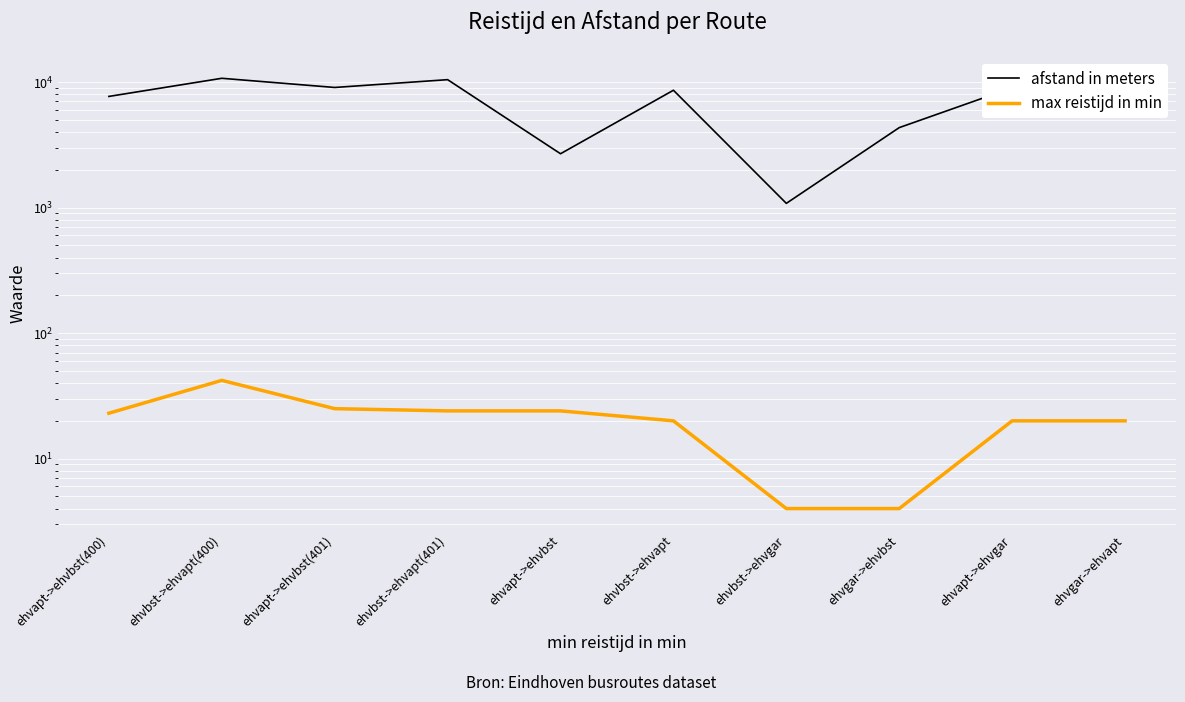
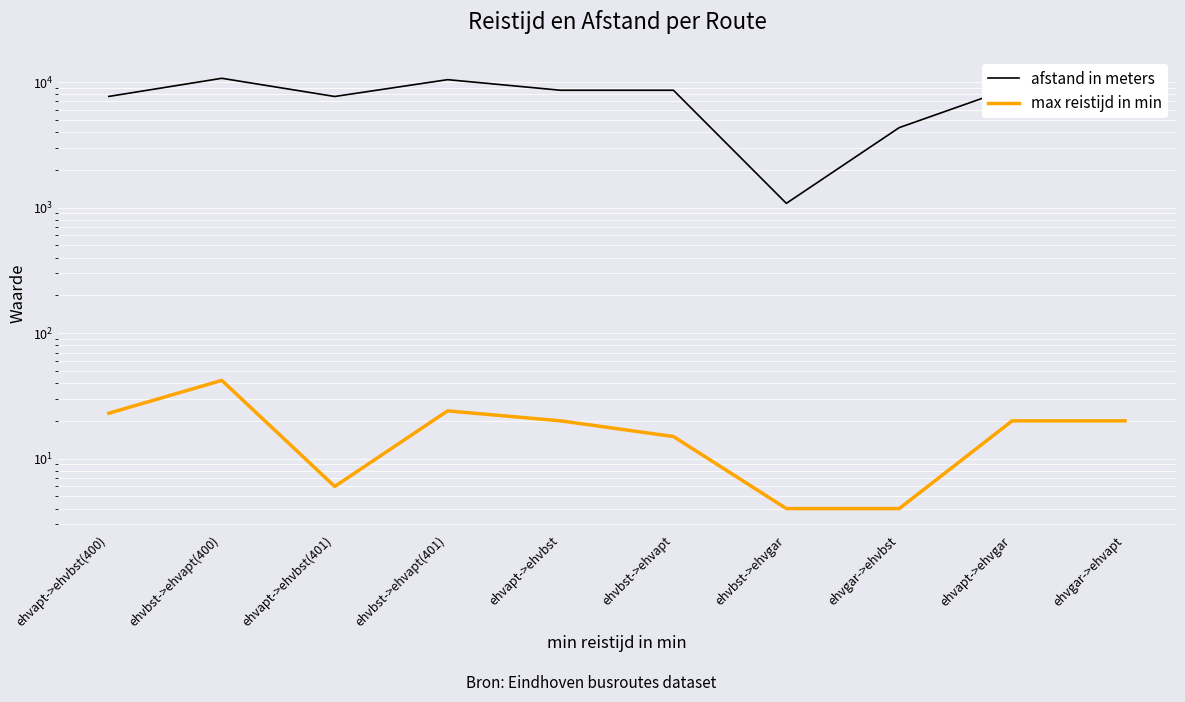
afstand in meters, ehvapt->ehvbst(401): 9000 -> 8000
max reistijd in min, ehvapt->ehvbst(401): 25 -> 6
afstand in meters, ehvapt->ehvbst: 2700 -> 9000
max reistijd in min, ehvapt->ehvbst: 24 -> 20
max reistijd in min, ehvbst->ehvapt: 20 -> 15
